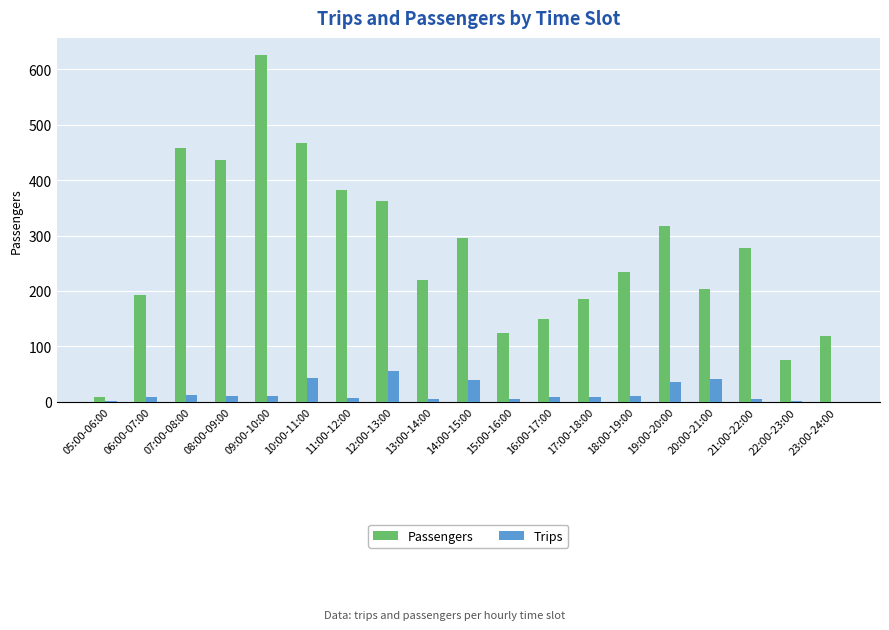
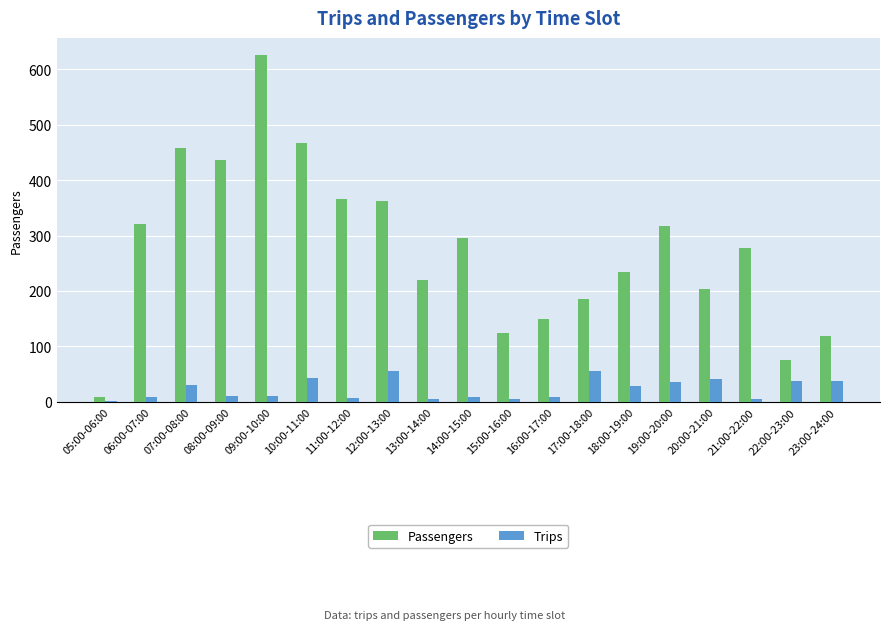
Passengers, 06:00-07:00: 190 -> 320
Trips, 07:00-08:00: 10 -> 30
Passengers, 11:00-12:00: 380 -> 370
Trips, 14:00-15:00: 40 -> 10
Trips, 17:00-18:00: 10 -> 60
Trips, 18:00-19:00: 10 -> 30
Trips, 22:00-23:00: 0 -> 40
Trips, 23:00-24:00: 0 -> 40
